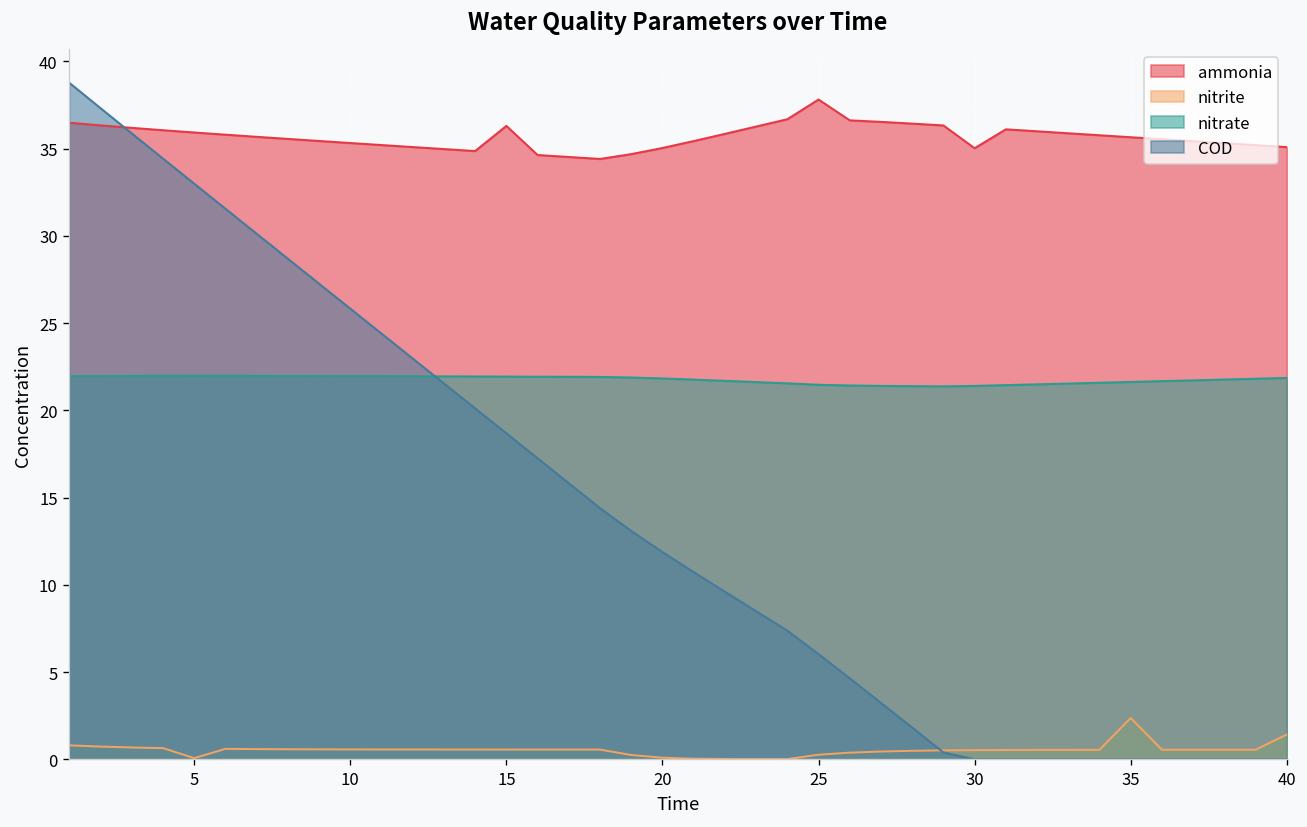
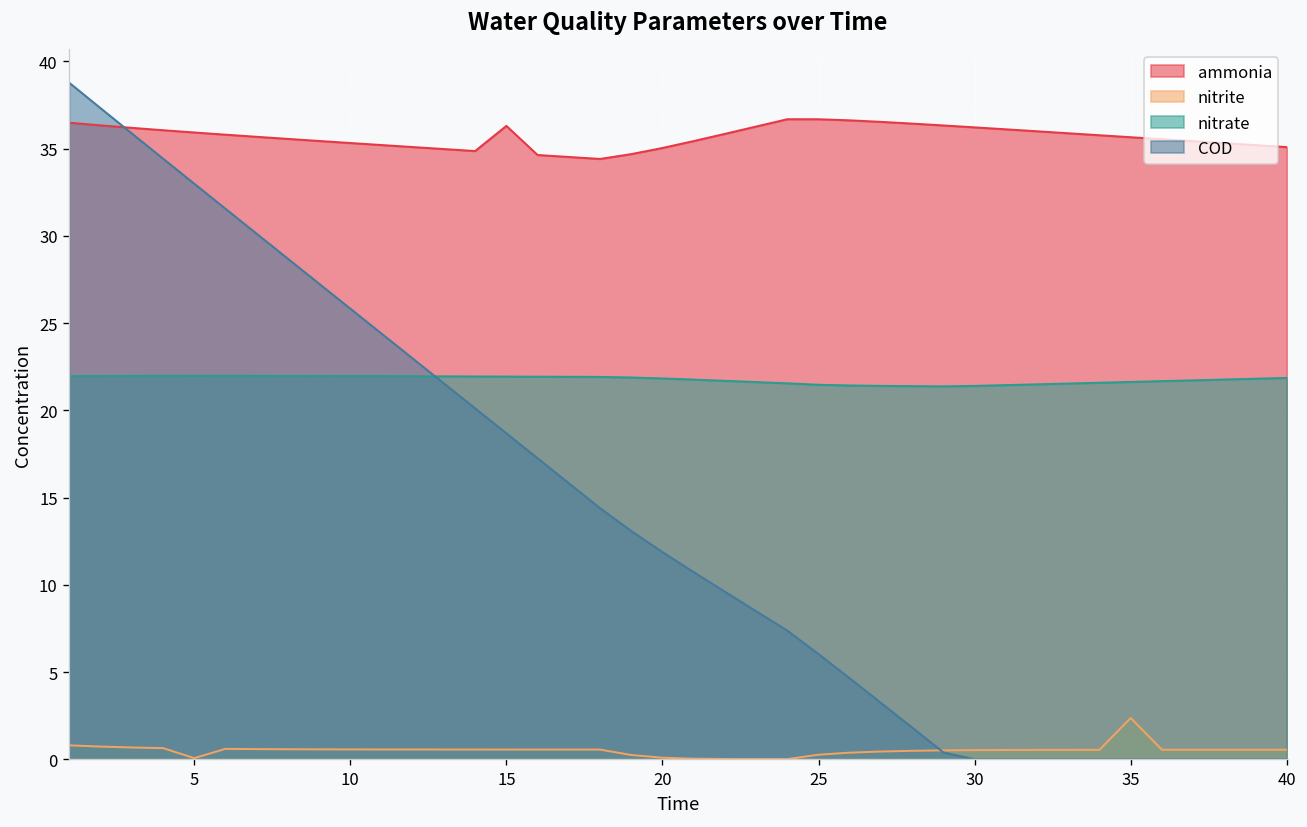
ammonia, 25: 37.8 -> 36.7
ammonia, 30: 35.0 -> 36.2
nitrite, 40: 1.4 -> 0.6
